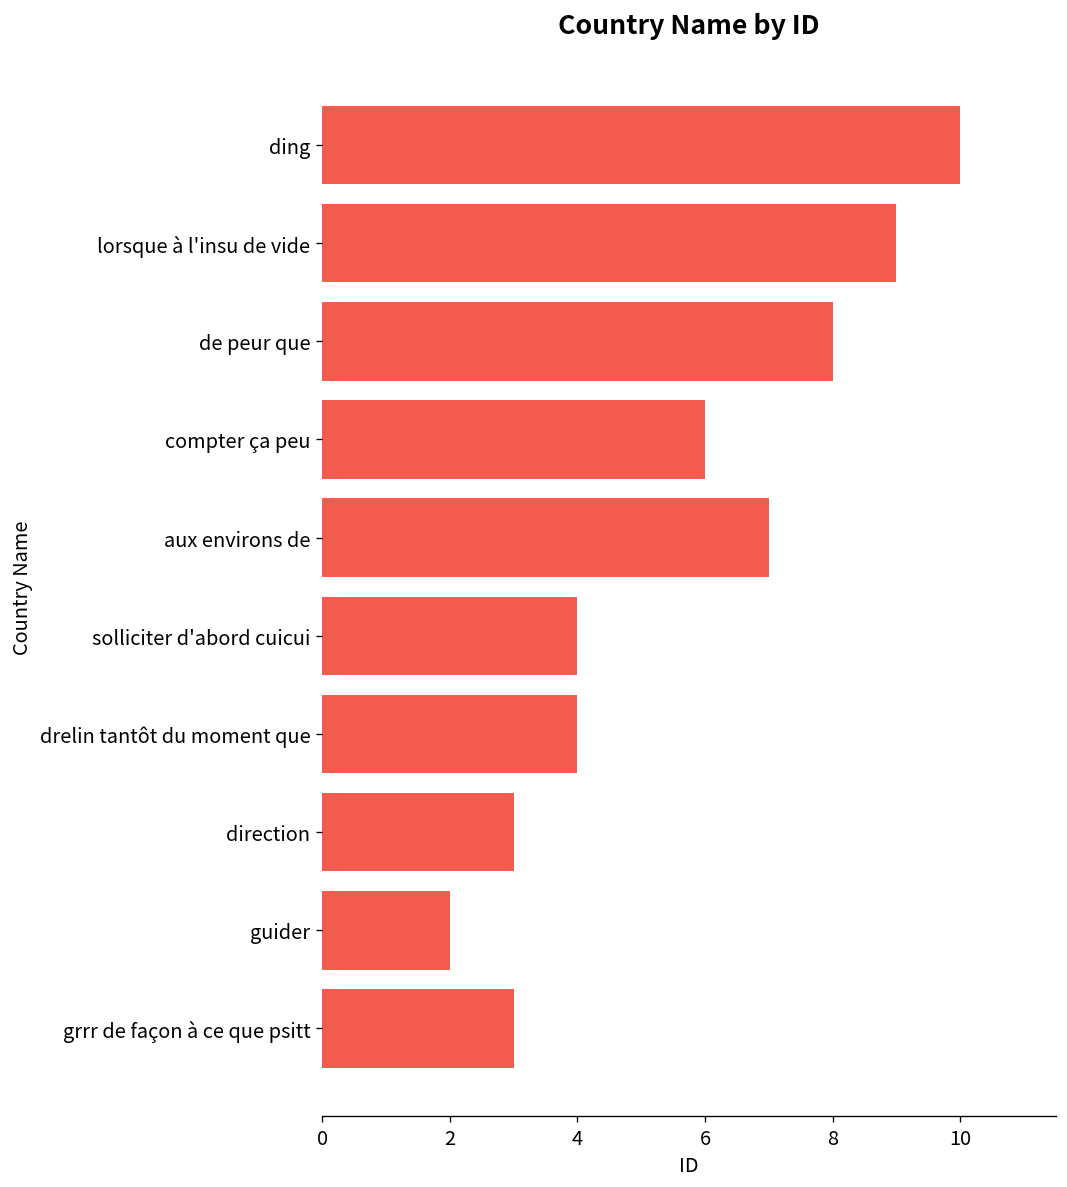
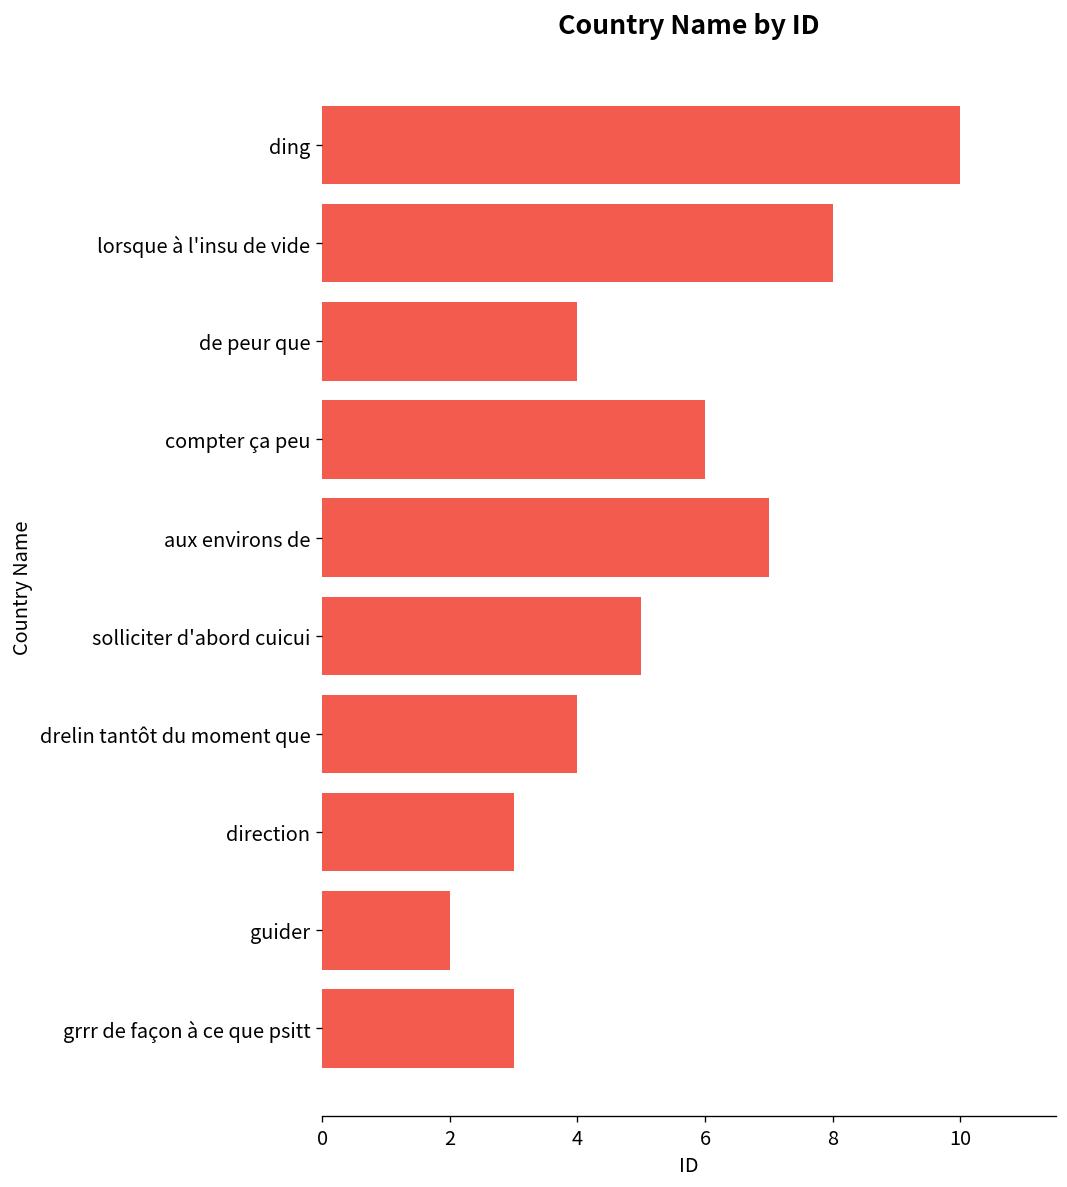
lorsque à l'insu de vide: 9 -> 8
de peur que: 8 -> 4
solliciter d'abord cuicui: 4 -> 5
